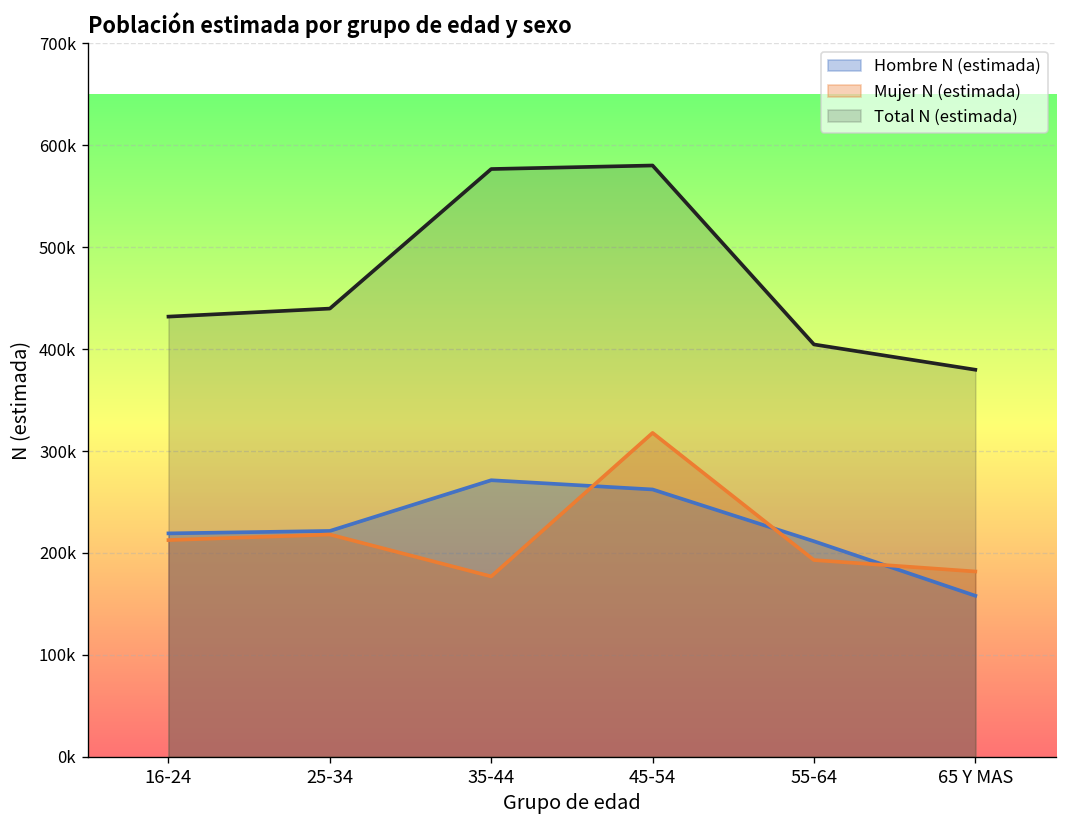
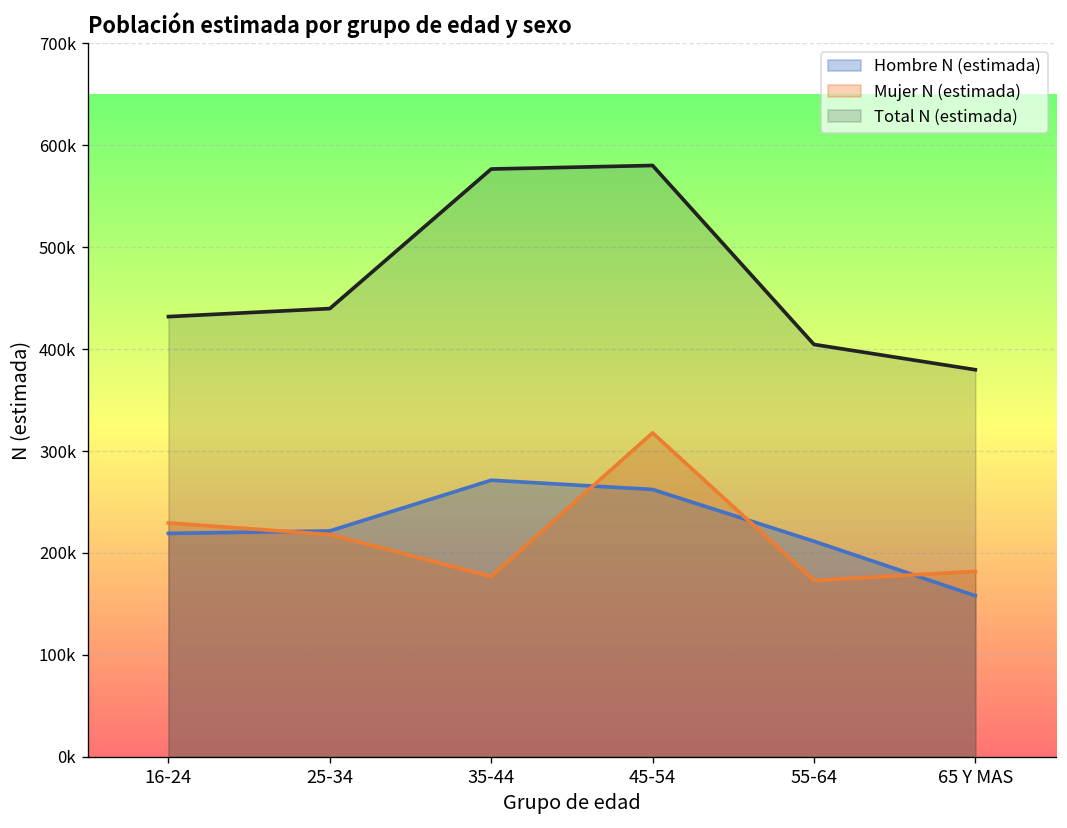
Mujer N (estimada), 16-24: 210000 -> 230000
Mujer N (estimada), 55-64: 190000 -> 170000
